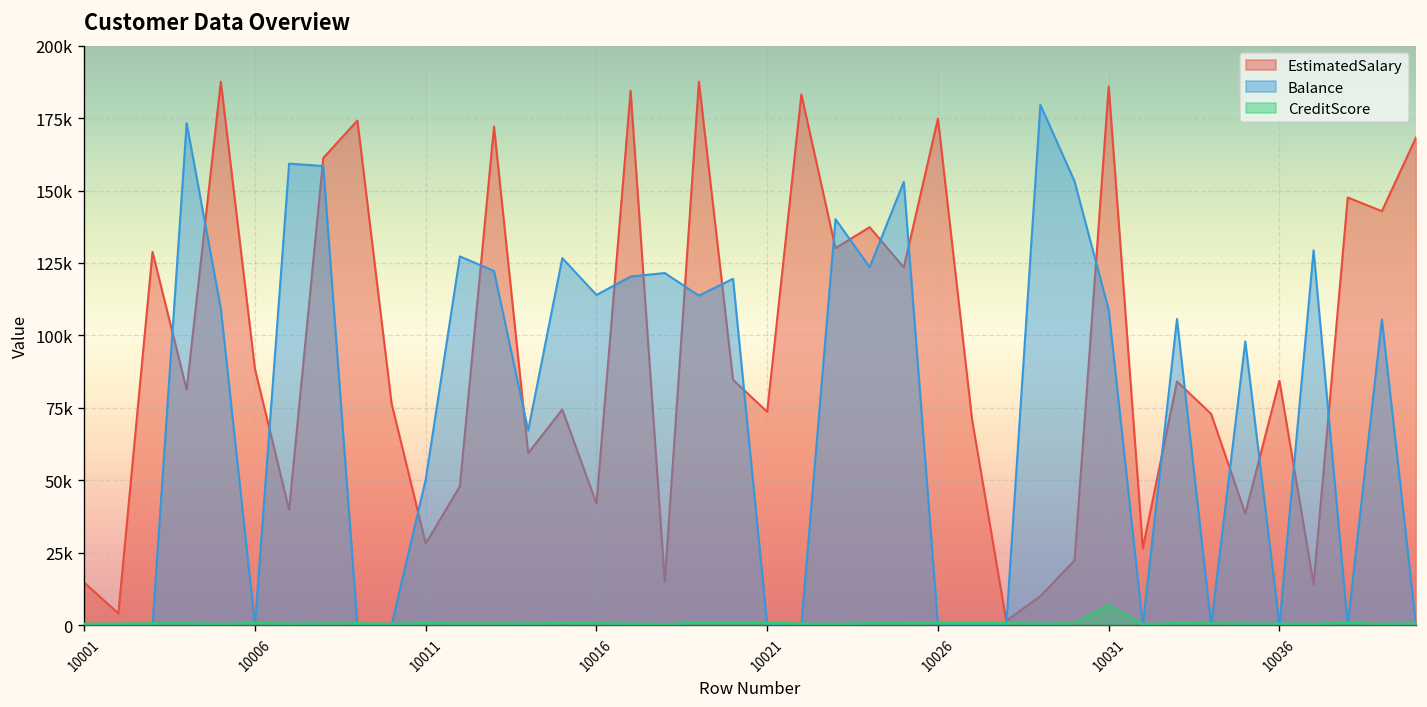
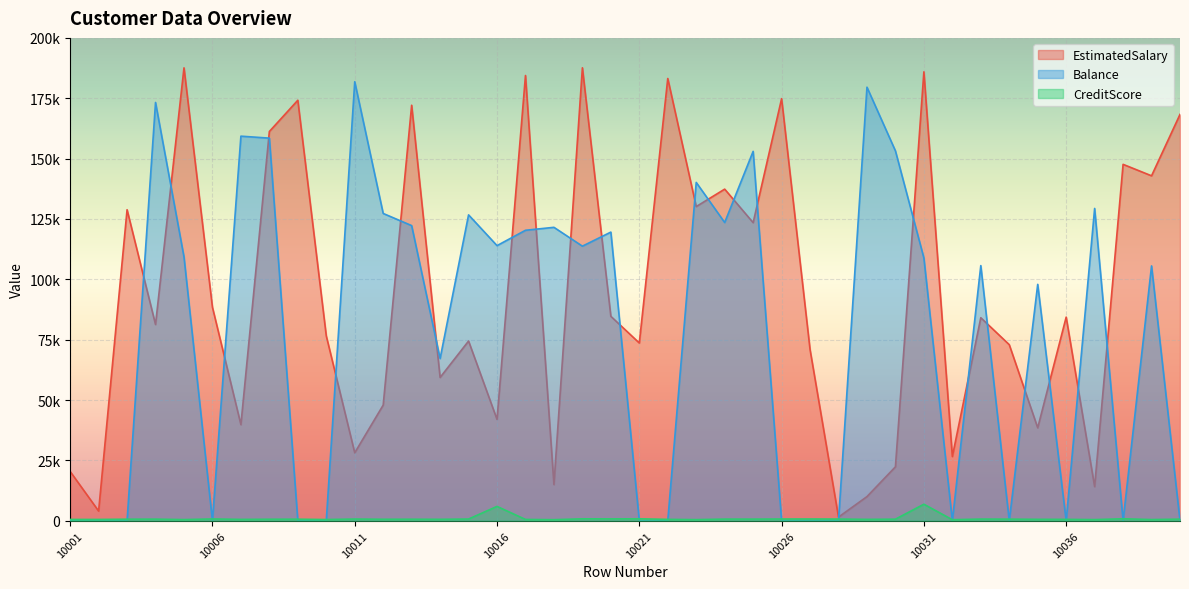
EstimatedSalary, 10001: 15000 -> 20000
Balance, 10011: 50000 -> 182000
CreditScore, 10016: 1000 -> 6000
